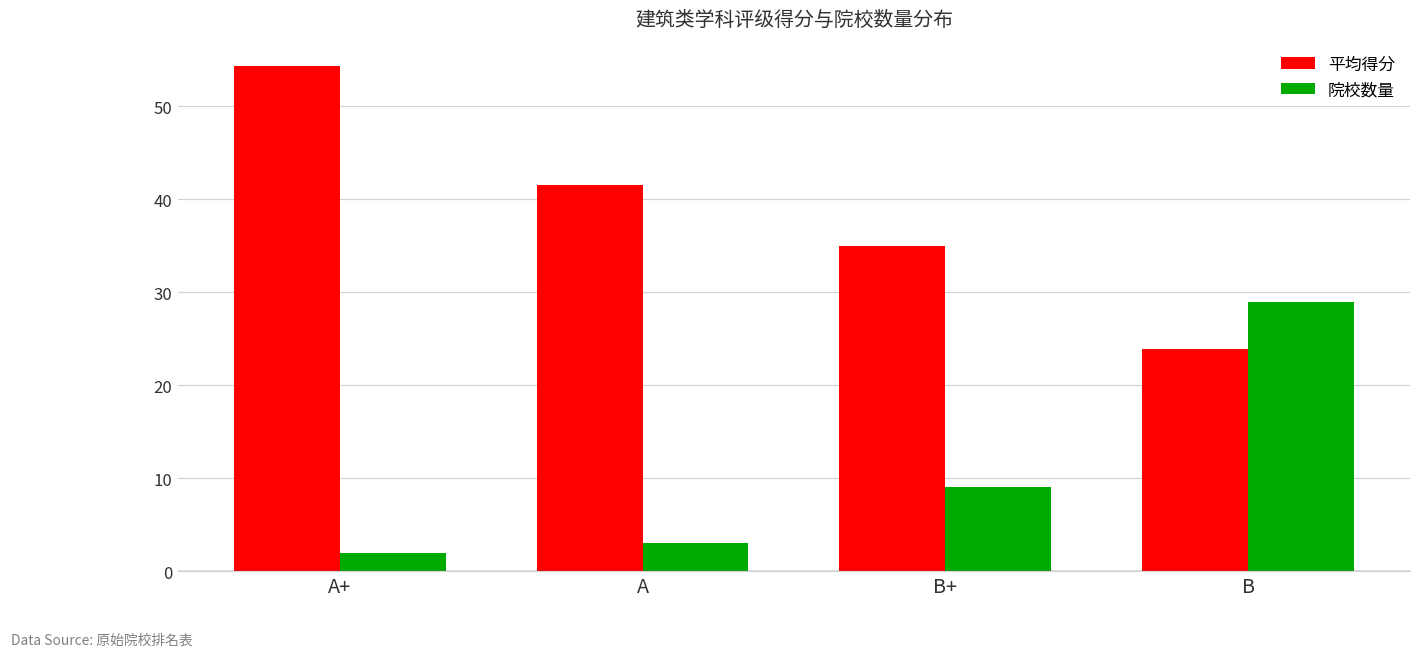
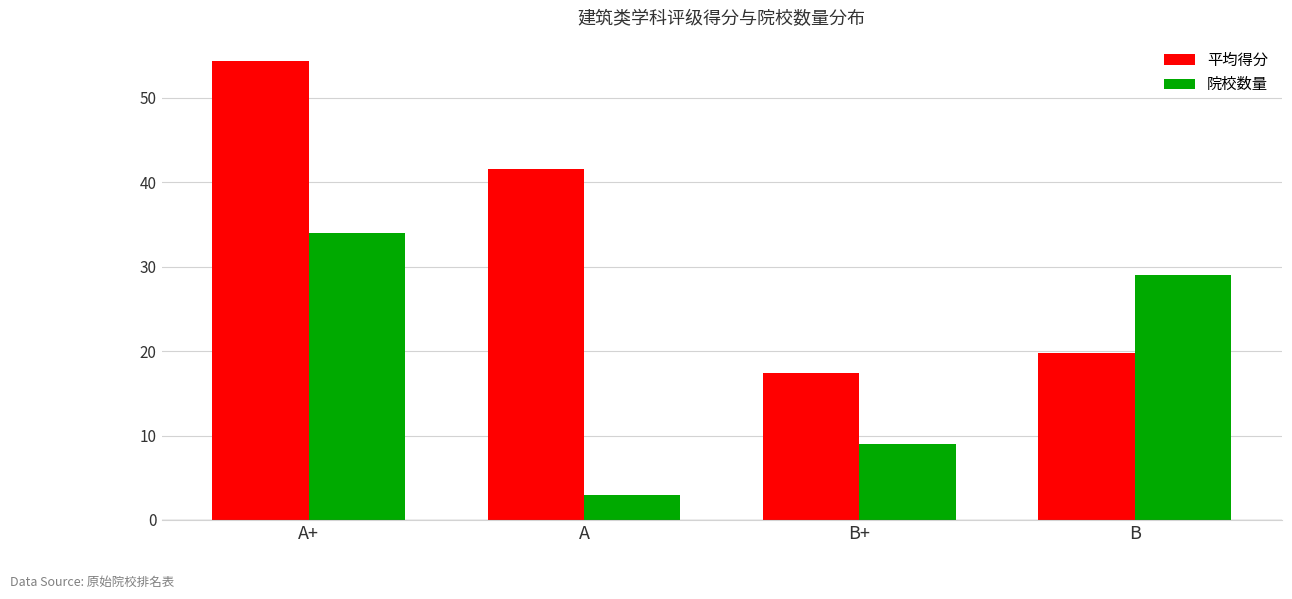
院校数量, A+: 2 -> 34
平均得分, B+: 35 -> 17
平均得分, B: 24 -> 20
